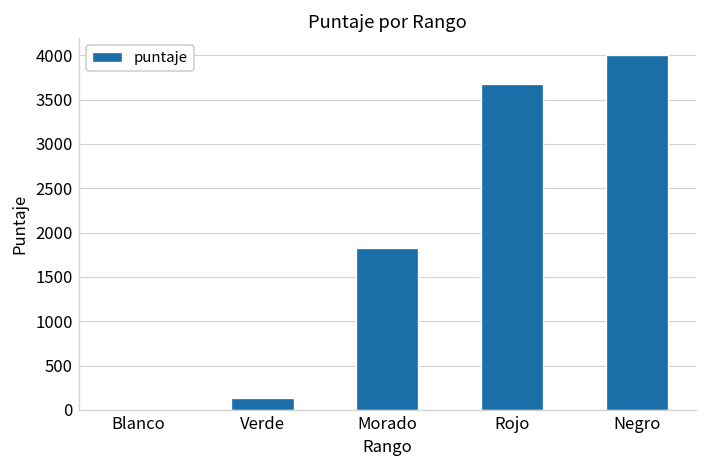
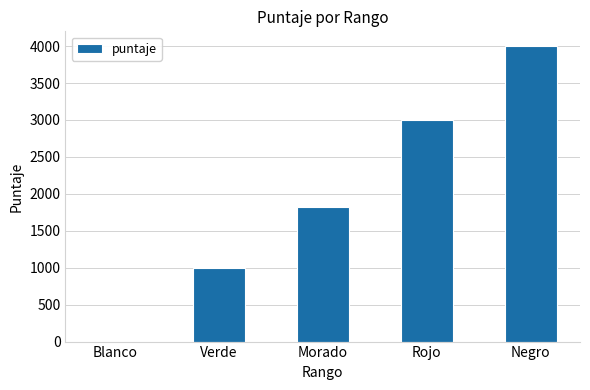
Verde: 100 -> 1000
Rojo: 3700 -> 3000
